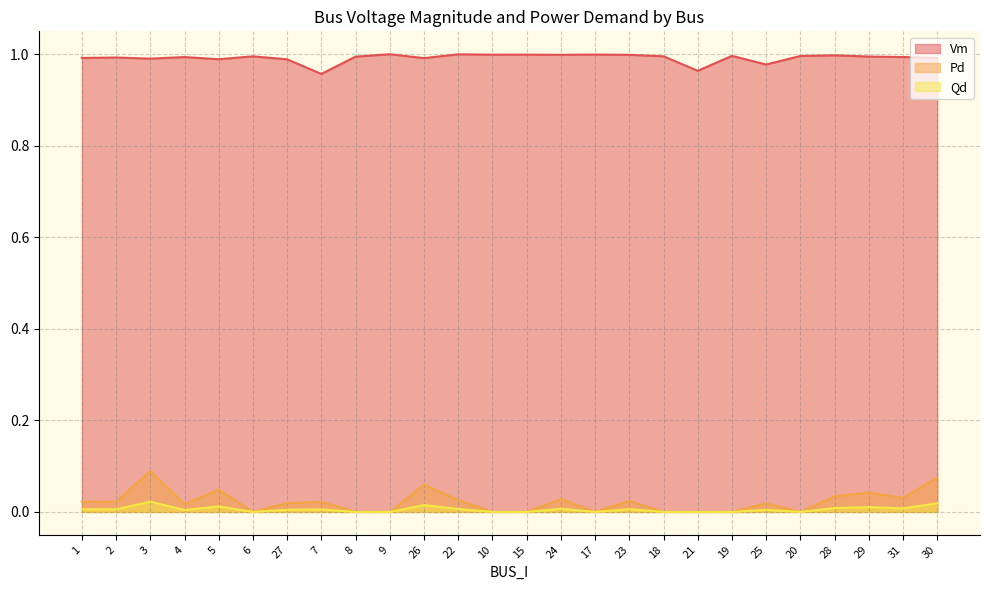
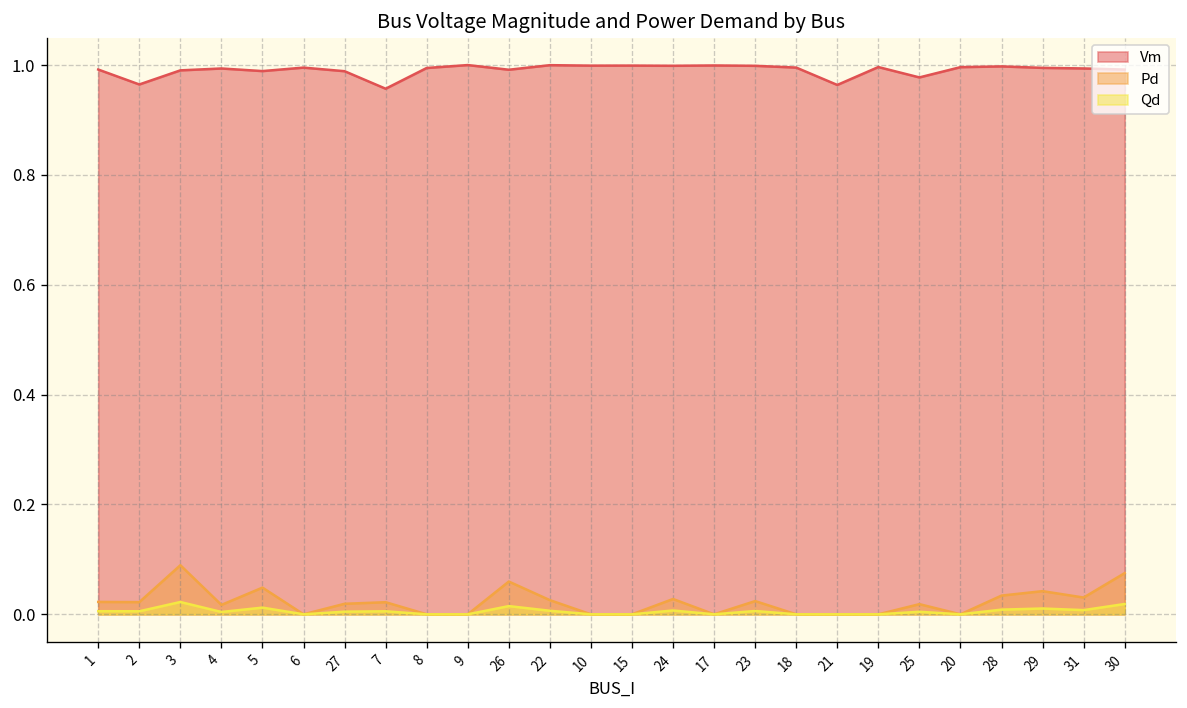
Vm, 2: 0.99 -> 0.96
